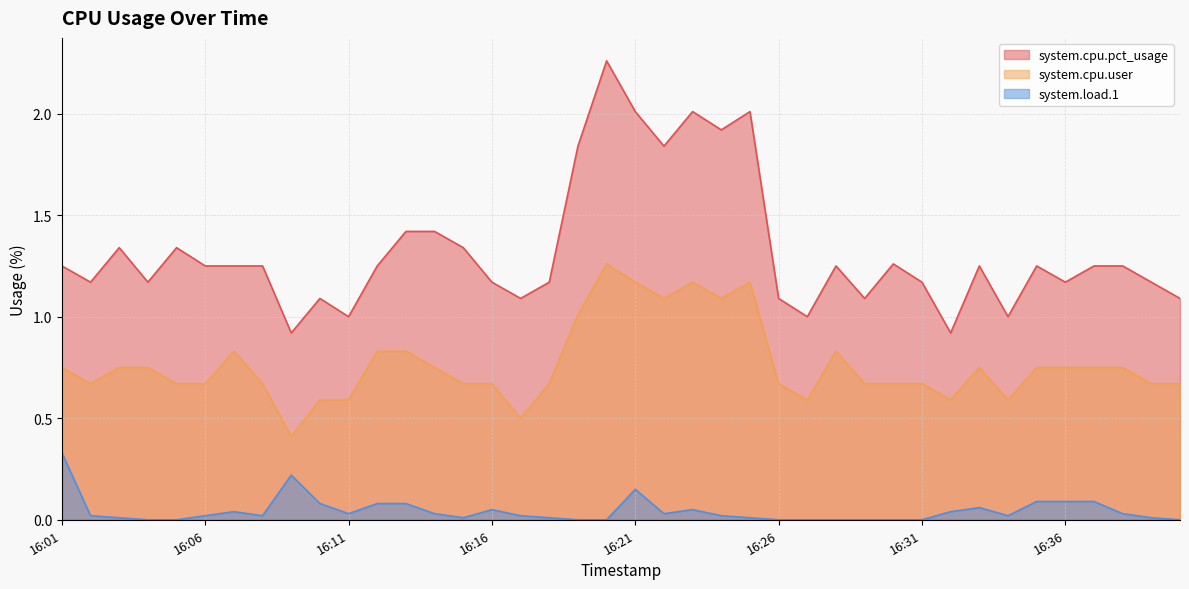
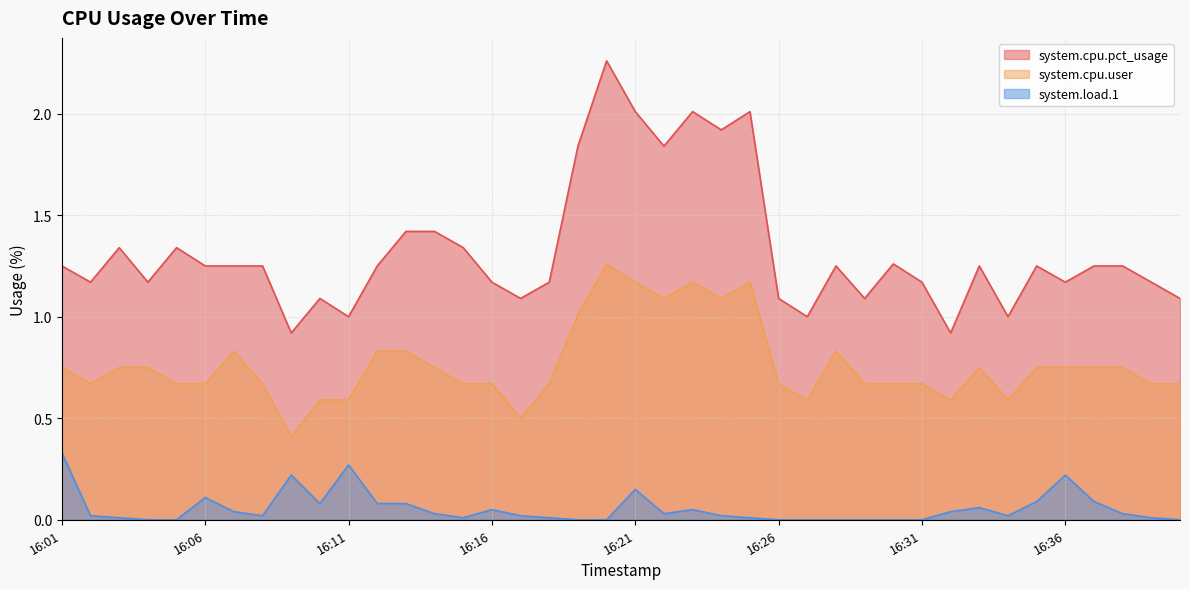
system.load.1, 16:06: 0.02 -> 0.11
system.load.1, 16:11: 0.03 -> 0.27
system.load.1, 16:36: 0.09 -> 0.22
